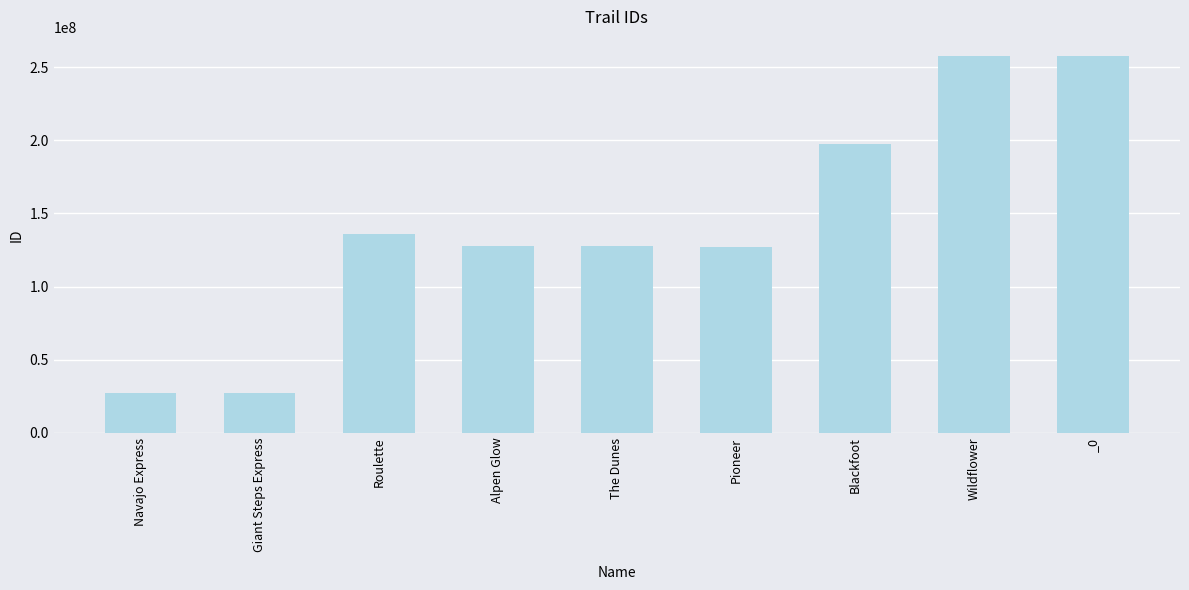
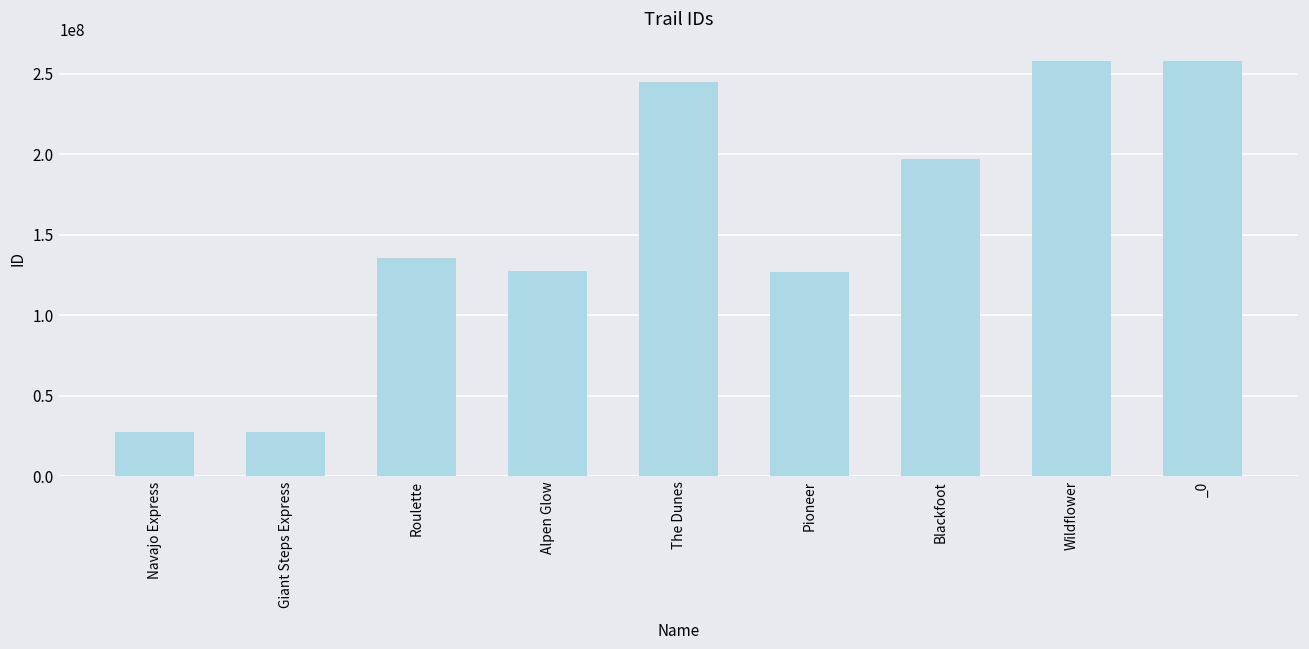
The Dunes: 128000000 -> 245000000
